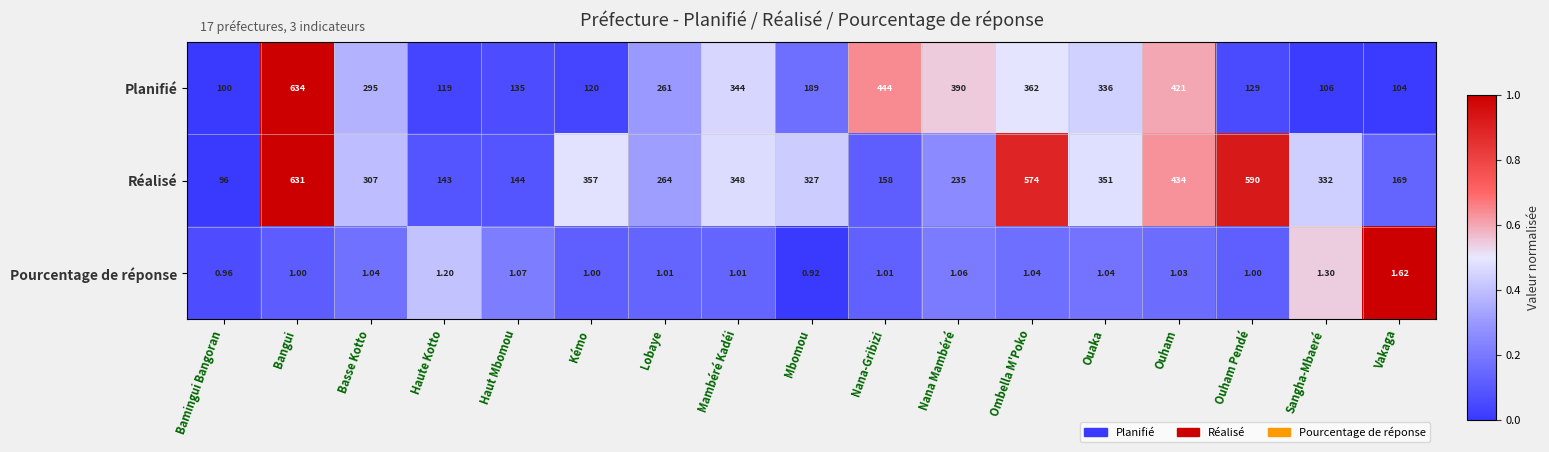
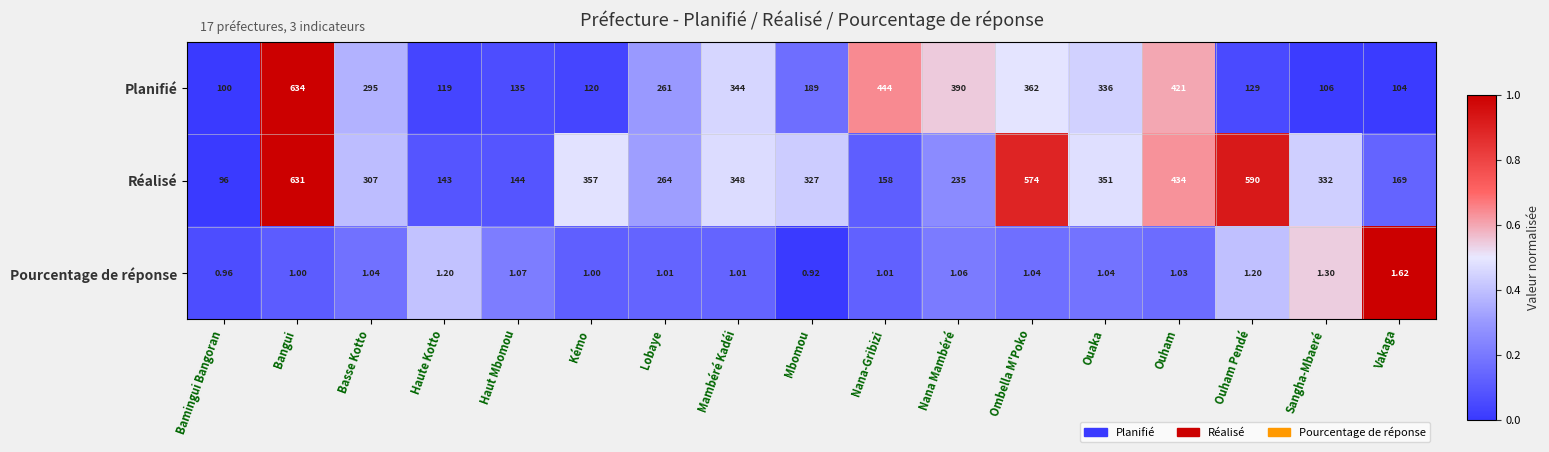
Pourcentage de réponse, Ouham Pendé: 1.00 -> 1.20
